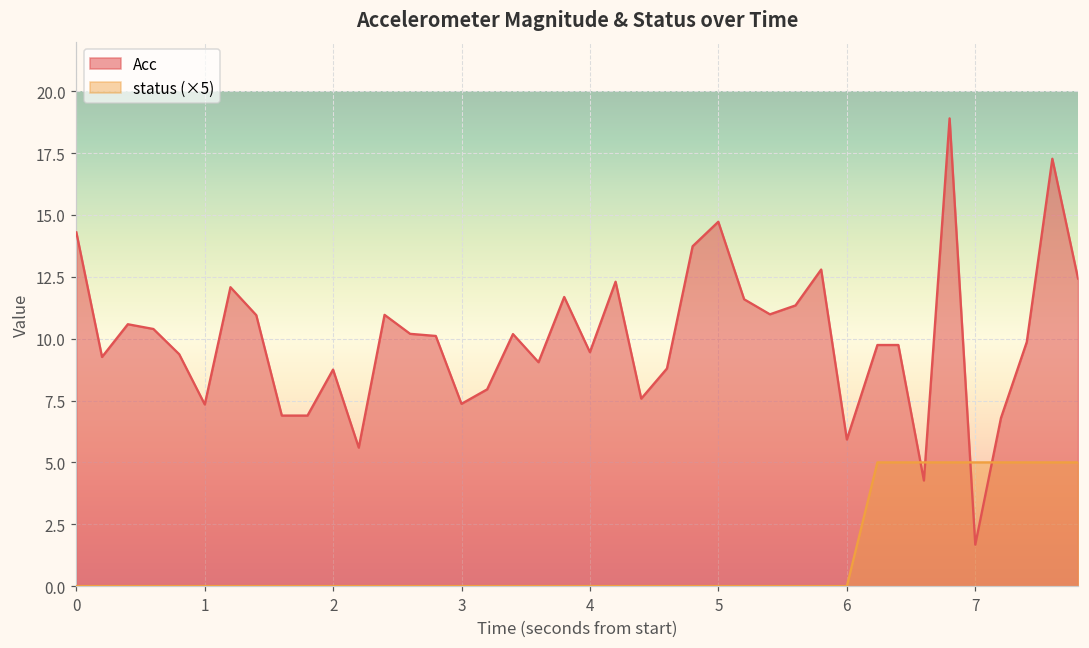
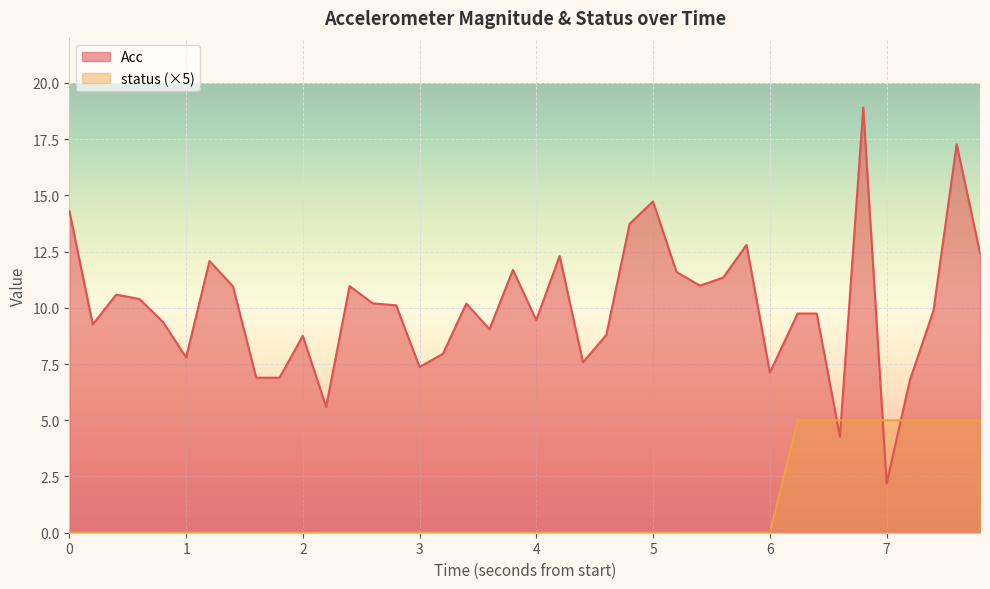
Acc, 1: 7.3 -> 7.8
Acc, 6: 5.9 -> 7.1
Acc, 7: 1.7 -> 2.2
